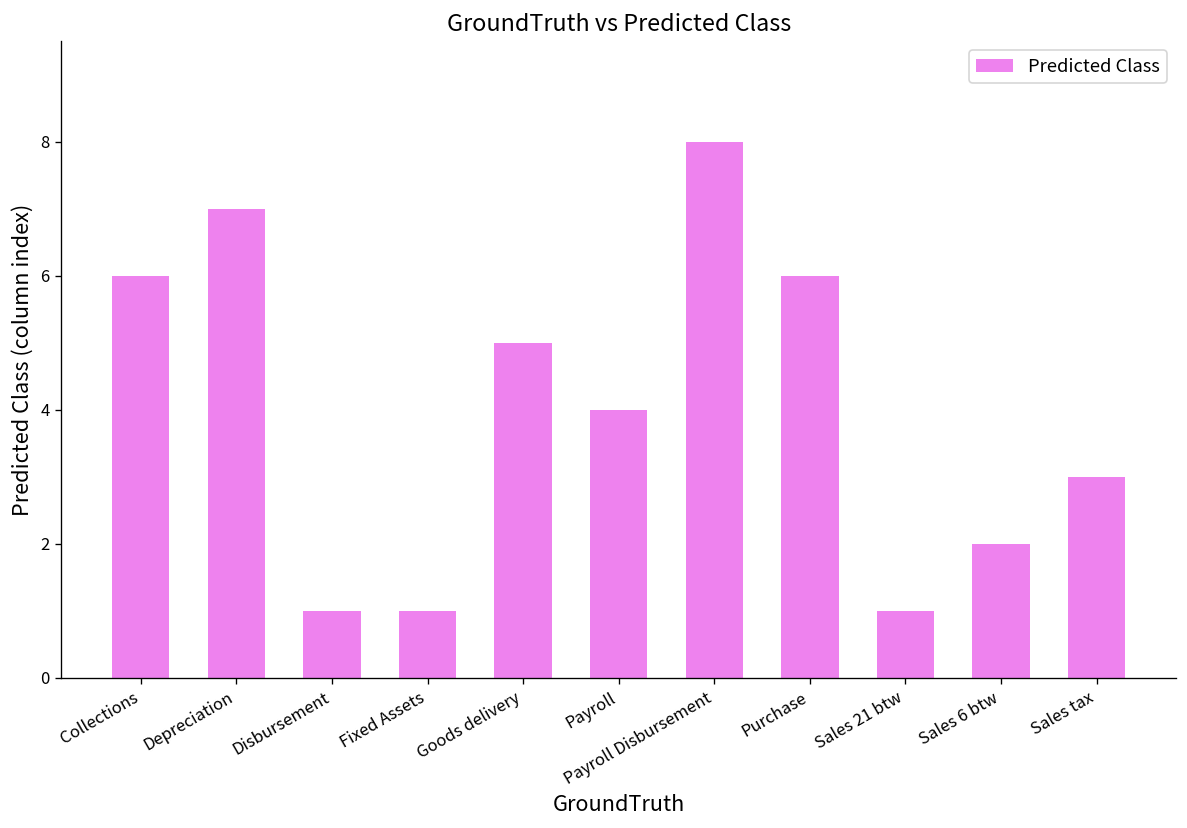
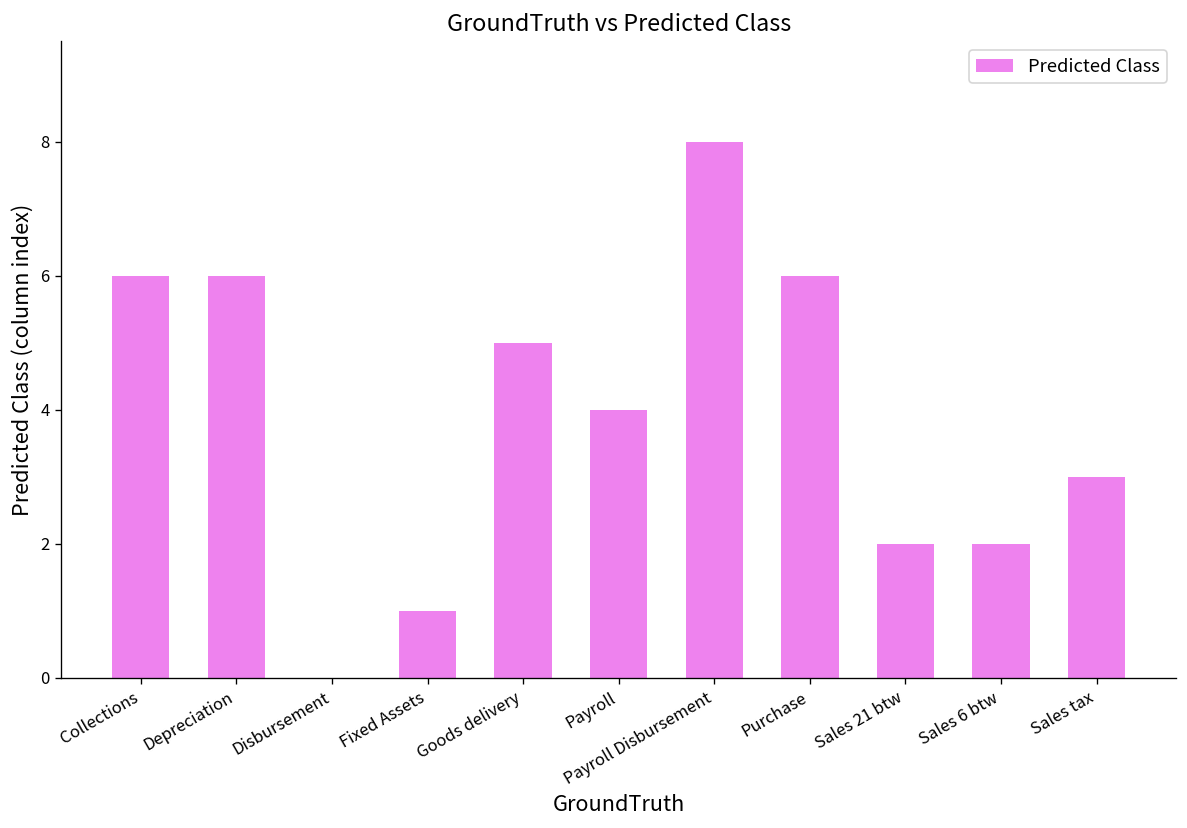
Depreciation: 7 -> 6
Disbursement: 1 -> 0
Sales 21 btw: 1 -> 2
